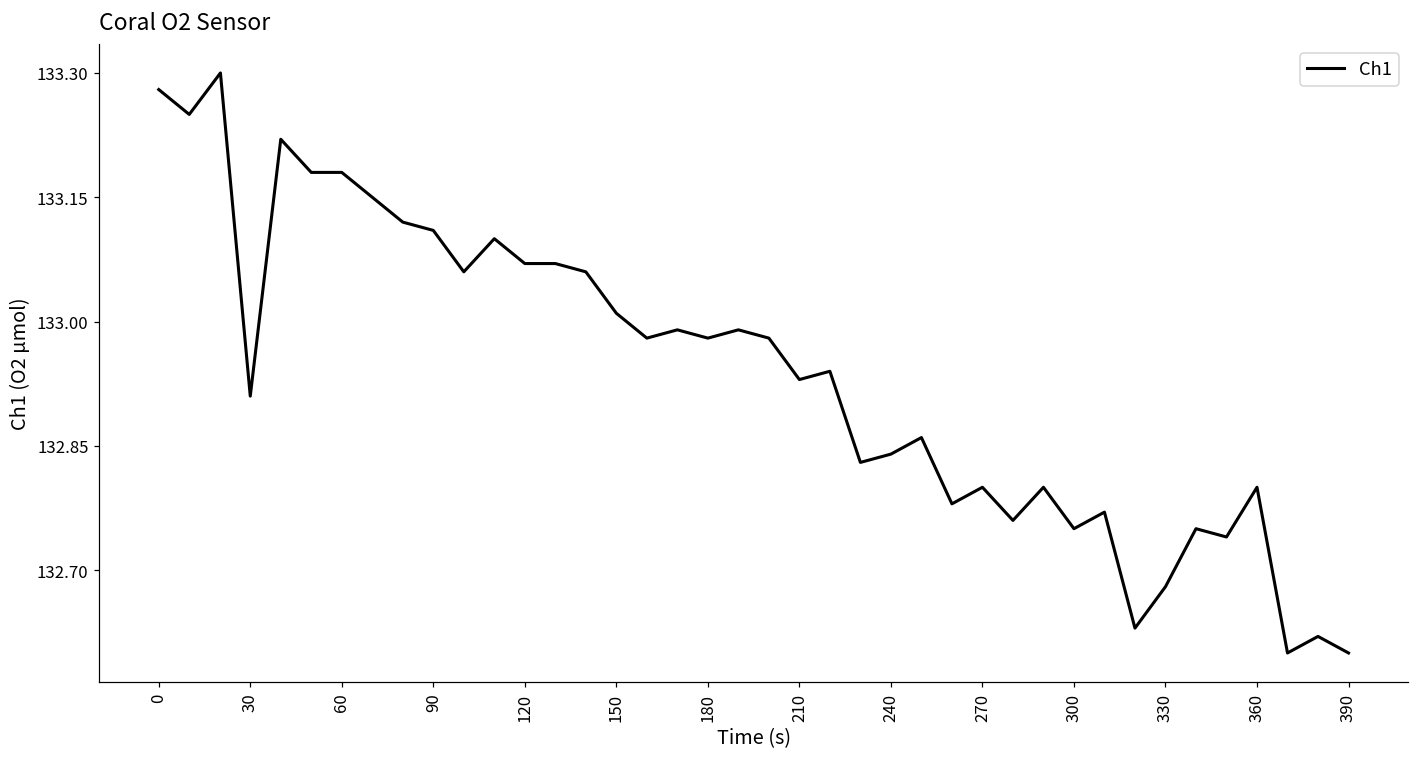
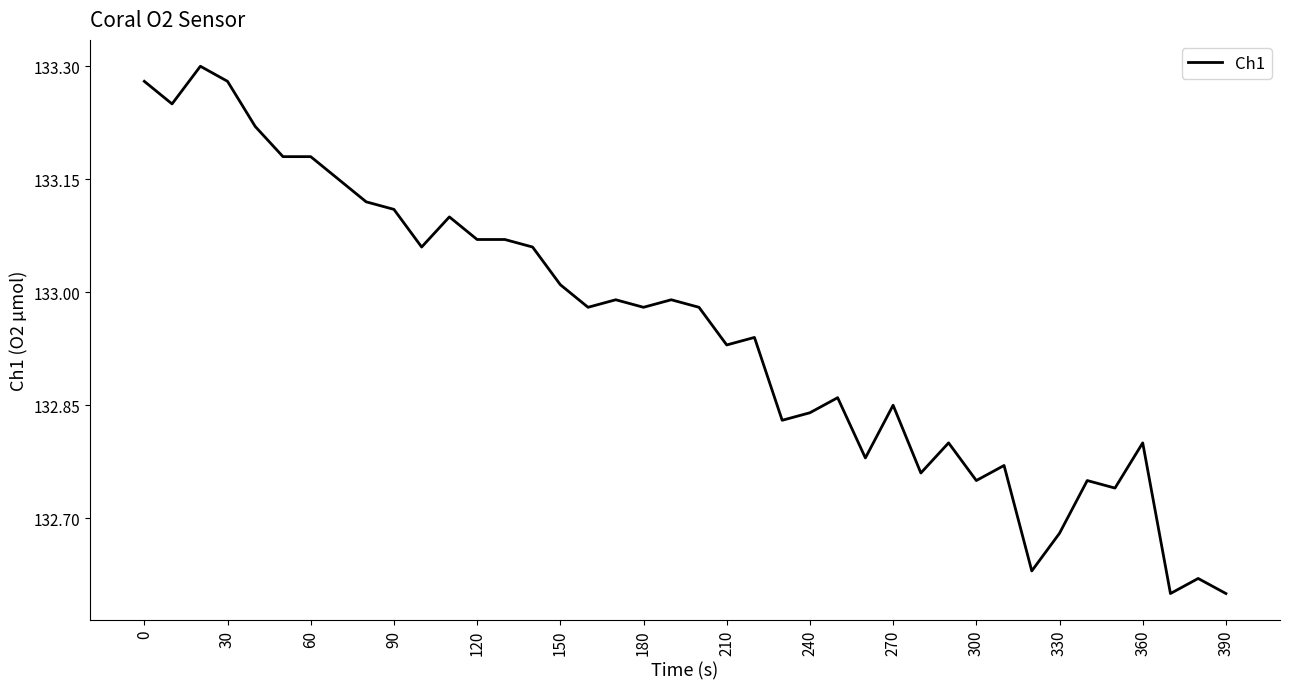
30: 132.91 -> 133.28
270: 132.80 -> 132.85
